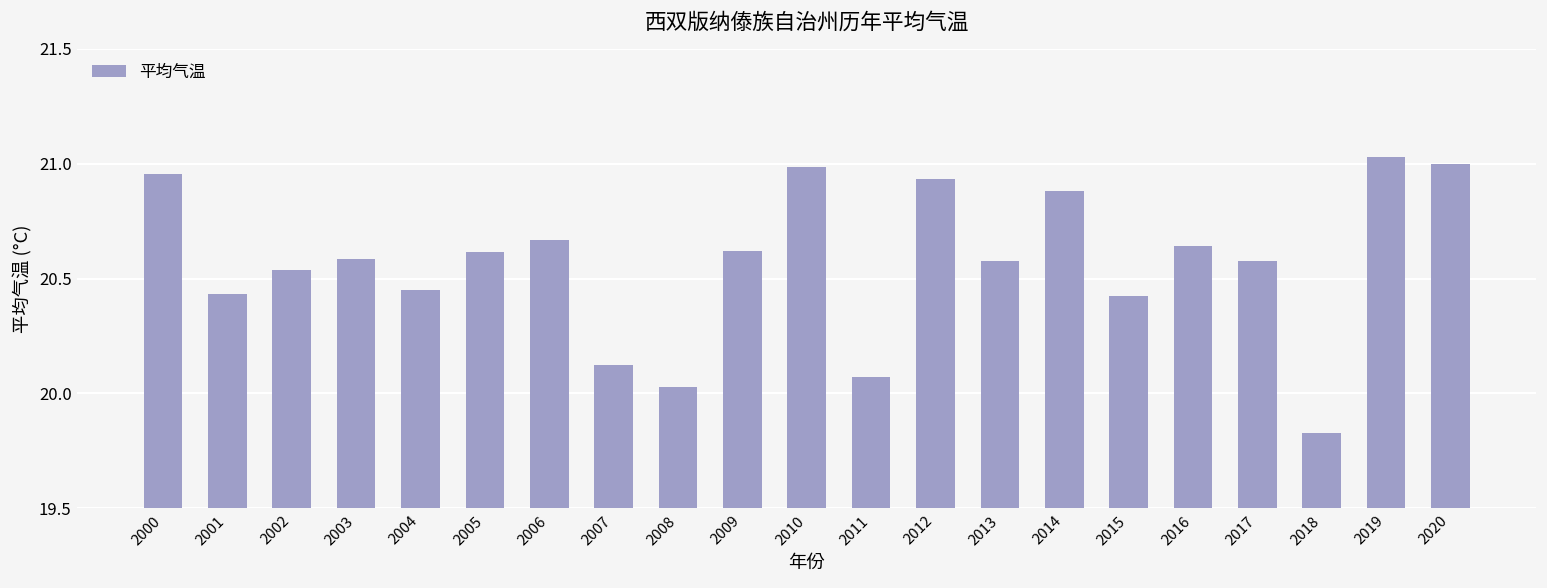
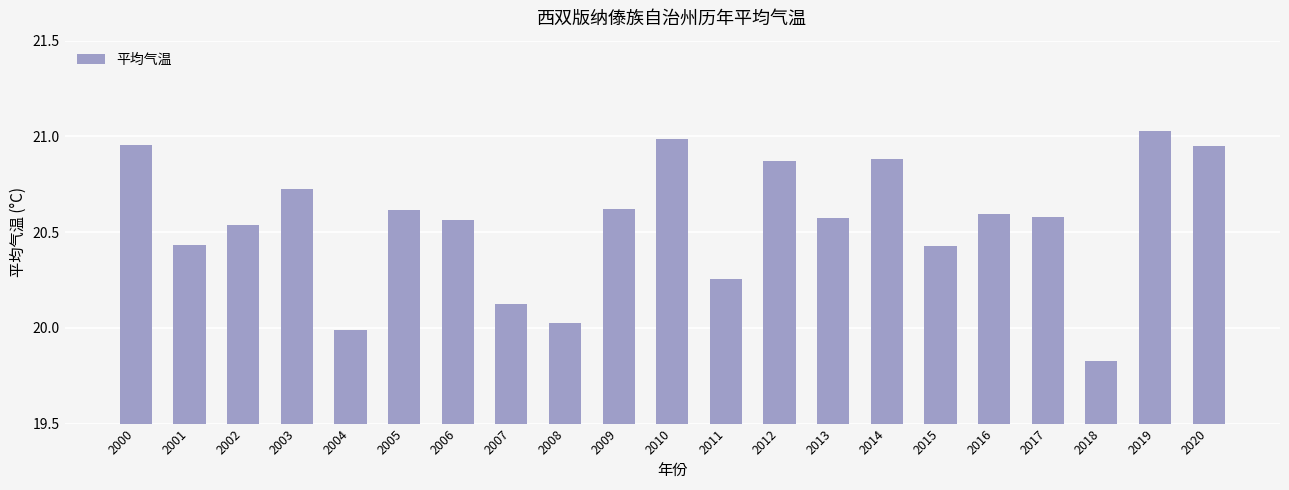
2003: 20.58 -> 20.73
2004: 20.45 -> 19.99
2006: 20.67 -> 20.56
2011: 20.07 -> 20.25
2012: 20.93 -> 20.87
2016: 20.64 -> 20.59
2020: 21.00 -> 20.95
